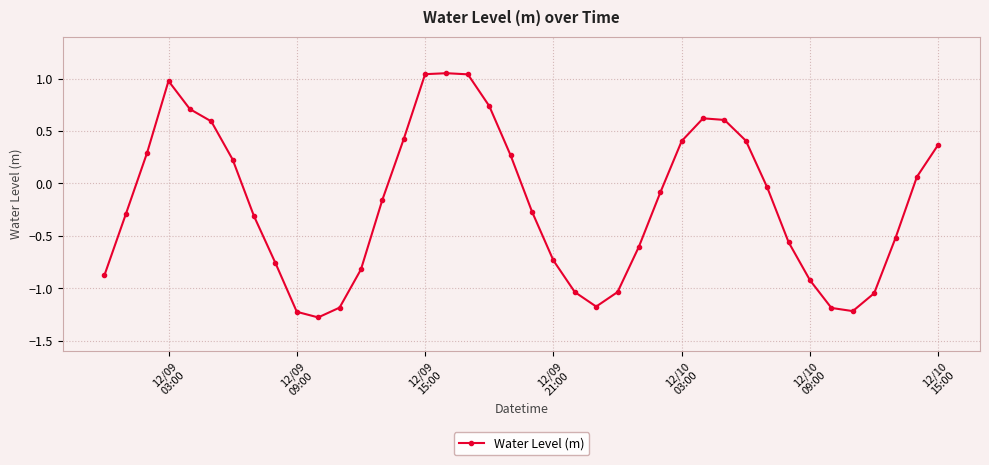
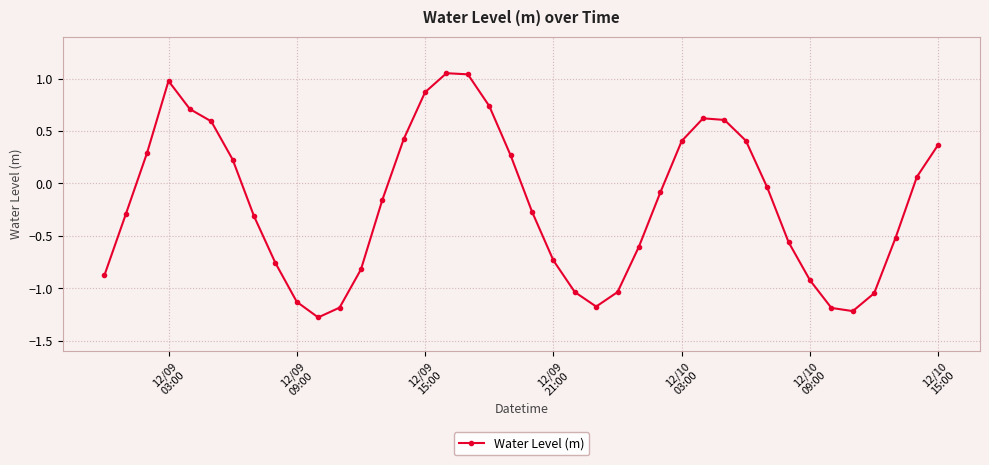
12/09 09:00: -1.22 -> -1.13
12/09 15:00: 1.04 -> 0.87
